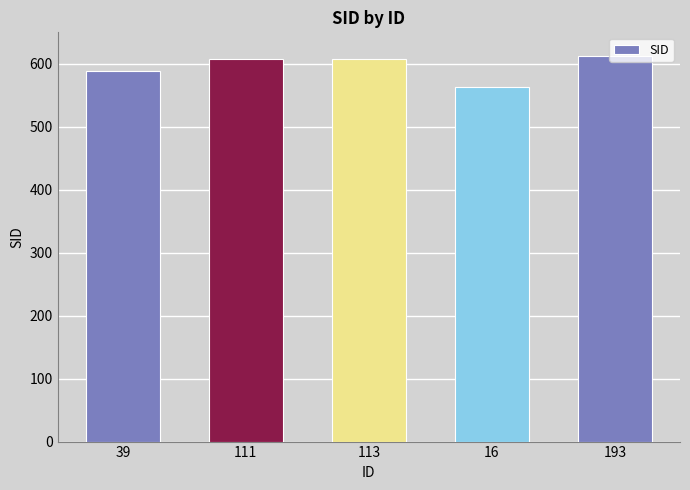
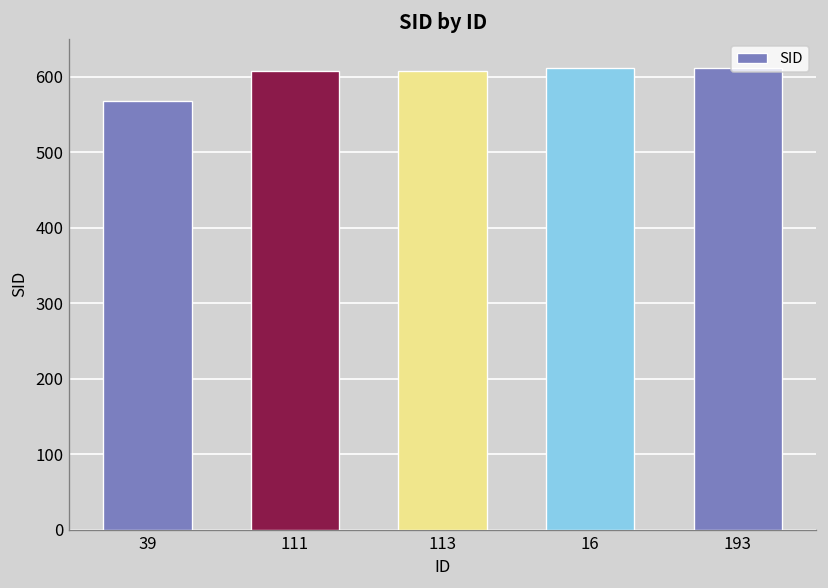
39: 590 -> 570
16: 560 -> 610
